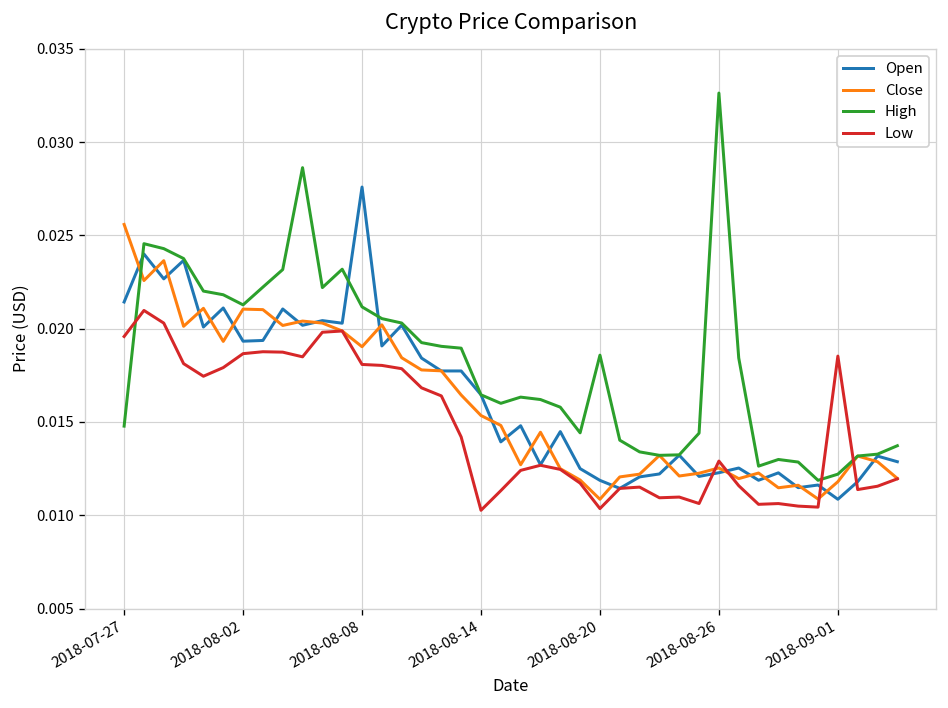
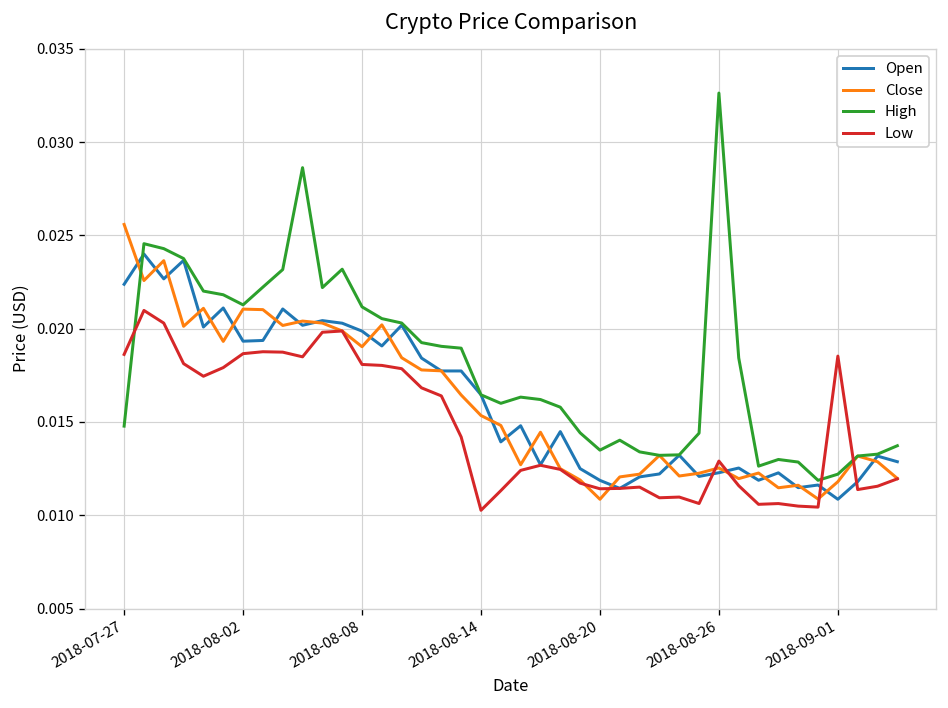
Open, 2018-07-27: 0.0214 -> 0.0224
Low, 2018-07-27: 0.0196 -> 0.0186
Open, 2018-08-08: 0.0276 -> 0.0199
High, 2018-08-20: 0.0186 -> 0.0135
Low, 2018-08-20: 0.0104 -> 0.0114
